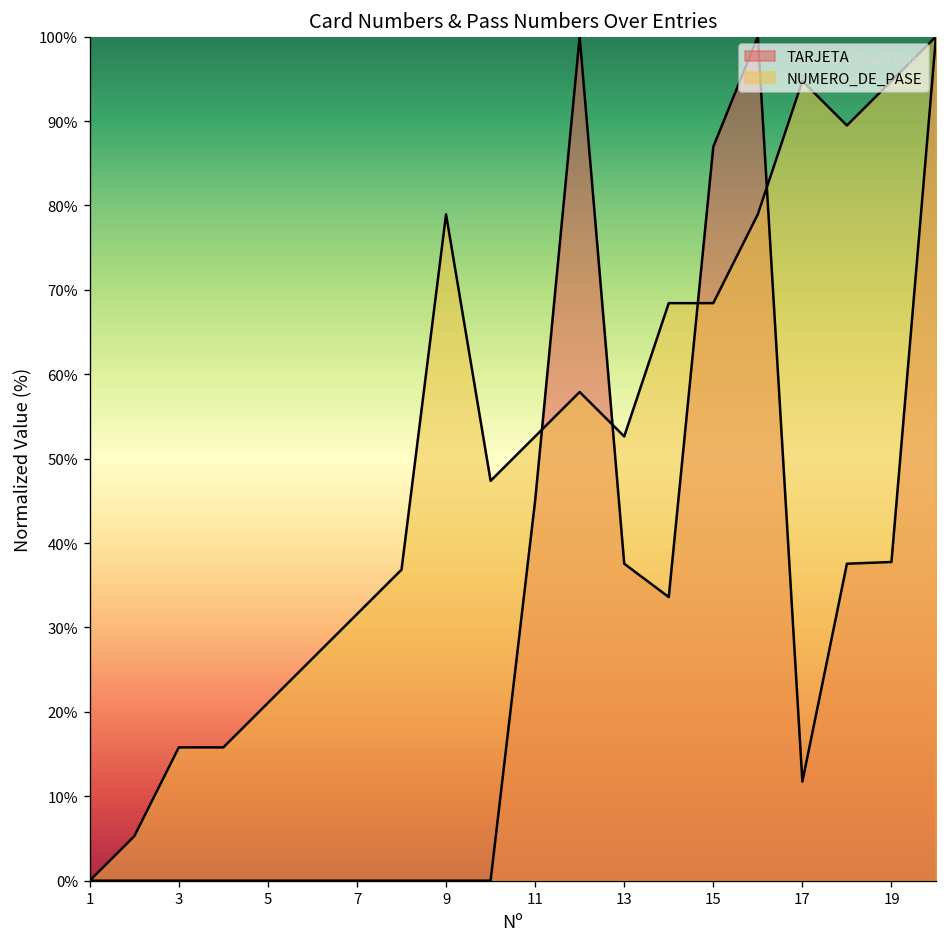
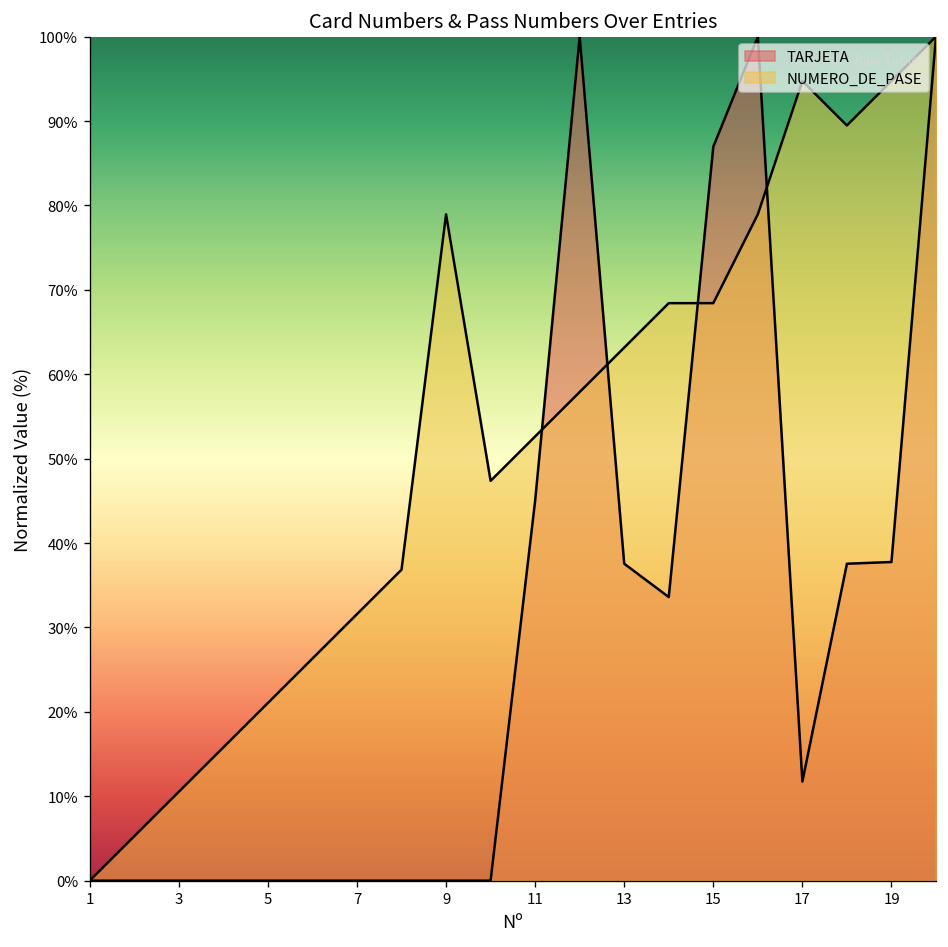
NUMERO_DE_PASE, 3: 16% -> 11%
NUMERO_DE_PASE, 13: 53% -> 63%
